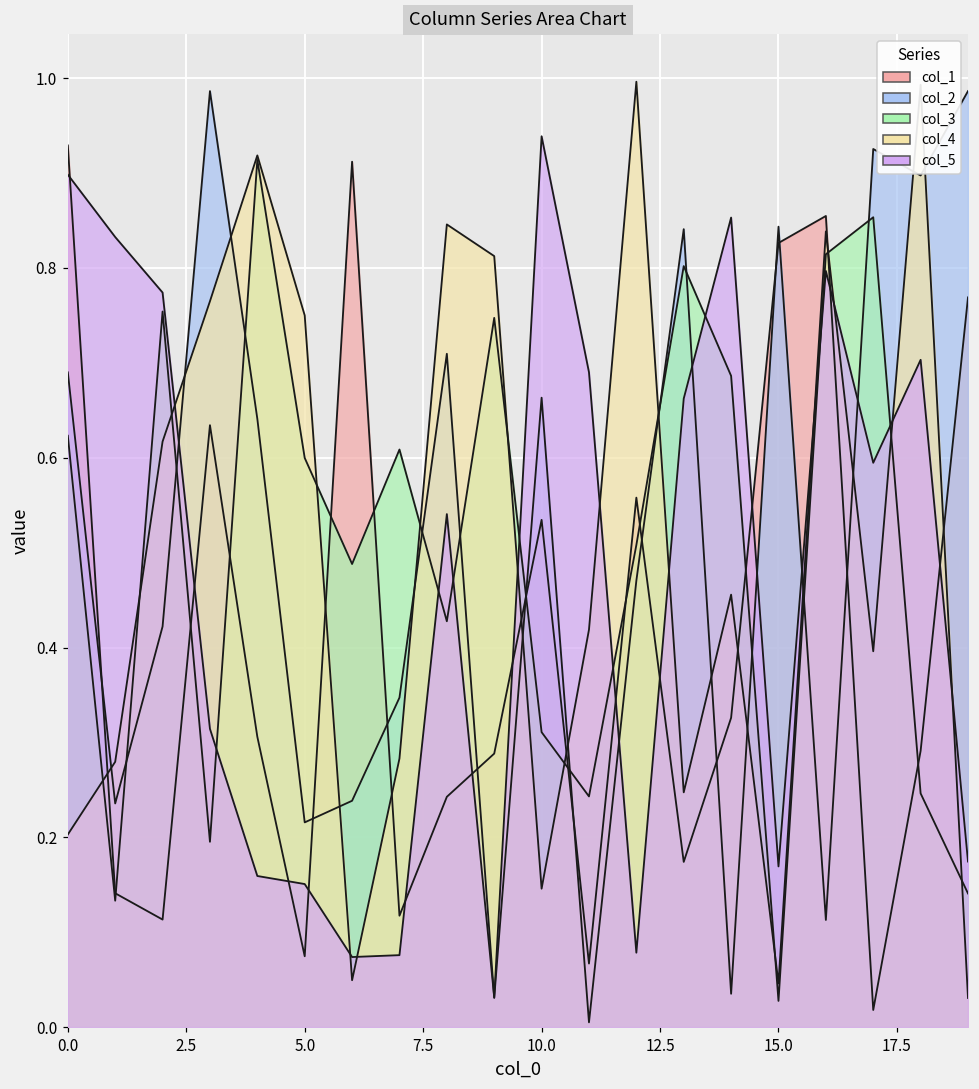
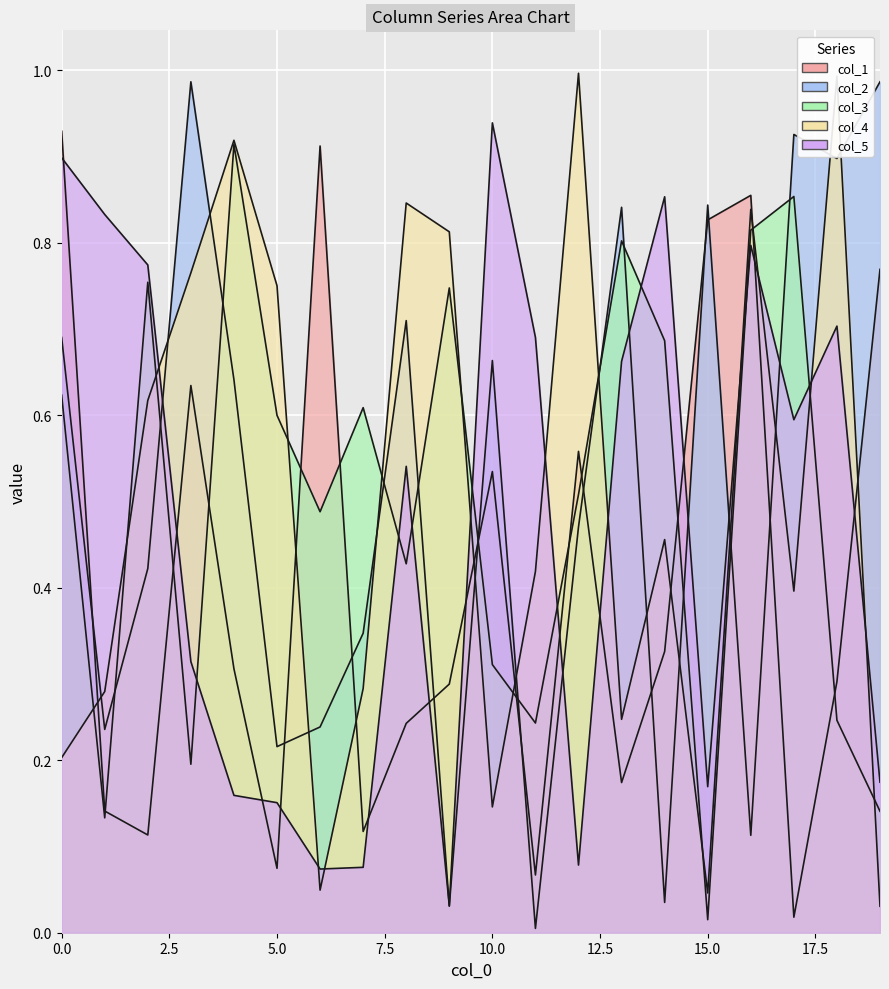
col_3, 15.0: 0.03 -> 0.02
